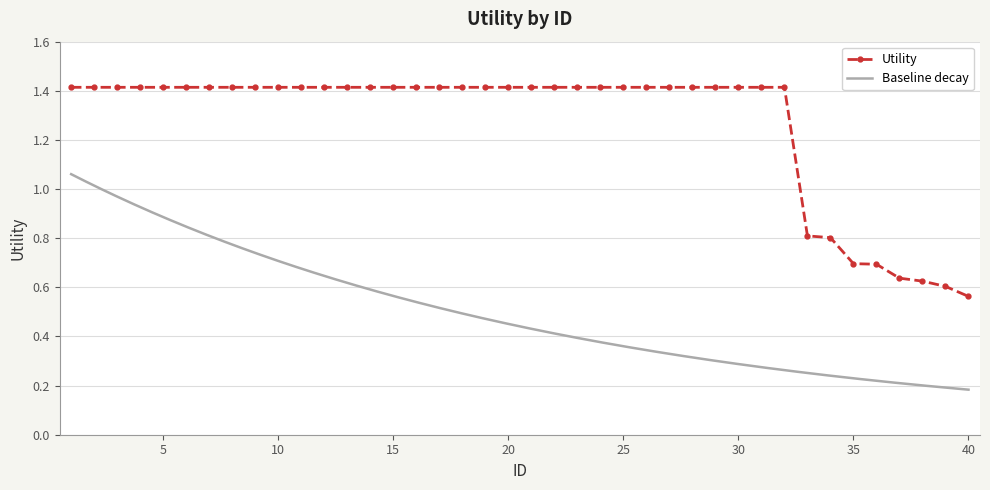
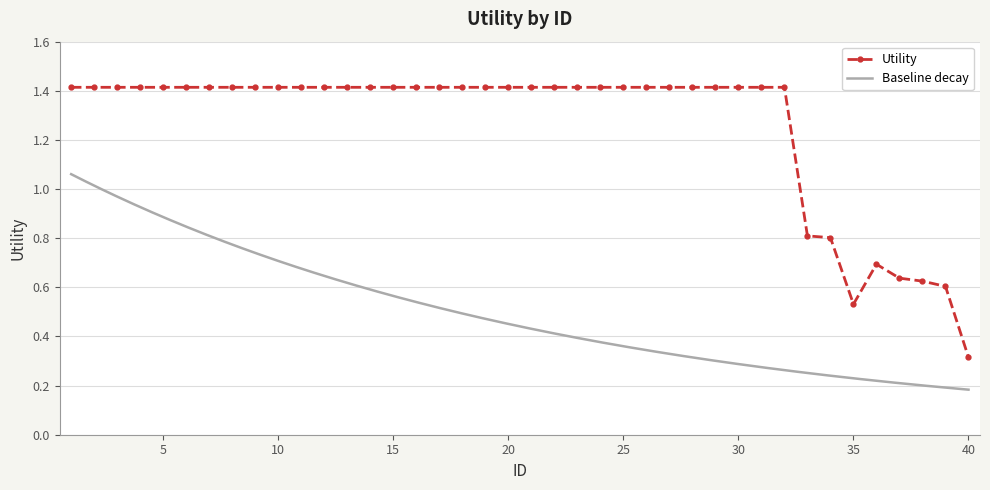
Utility, 35: 0.70 -> 0.53
Utility, 40: 0.56 -> 0.31
